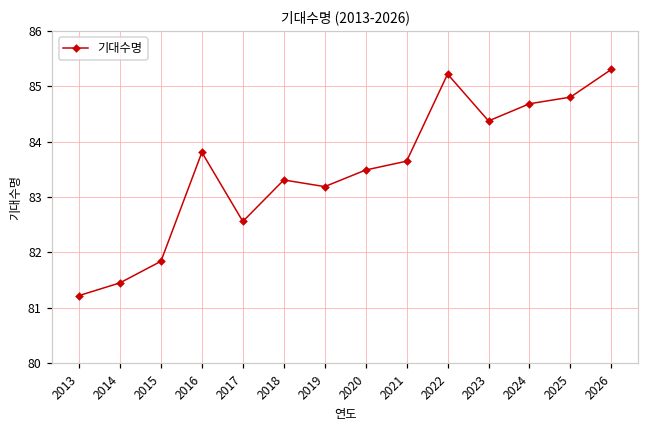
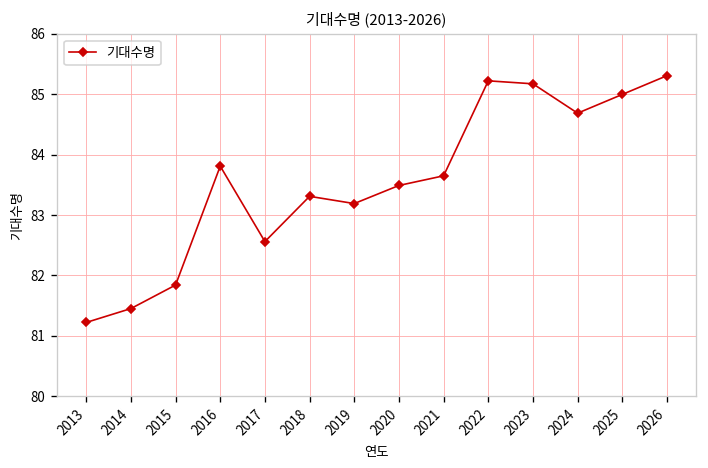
2023: 84.4 -> 85.2
2025: 84.8 -> 85.0
